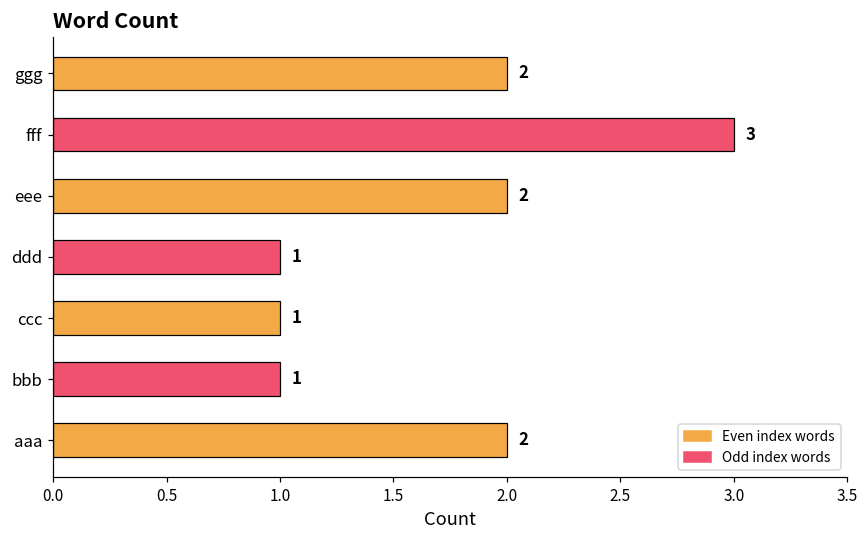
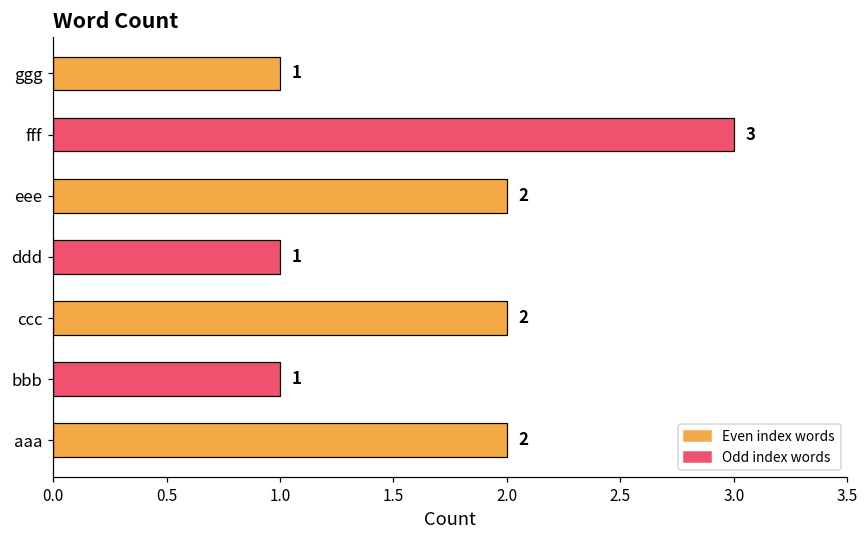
ggg: 2 -> 1
ccc: 1 -> 2
